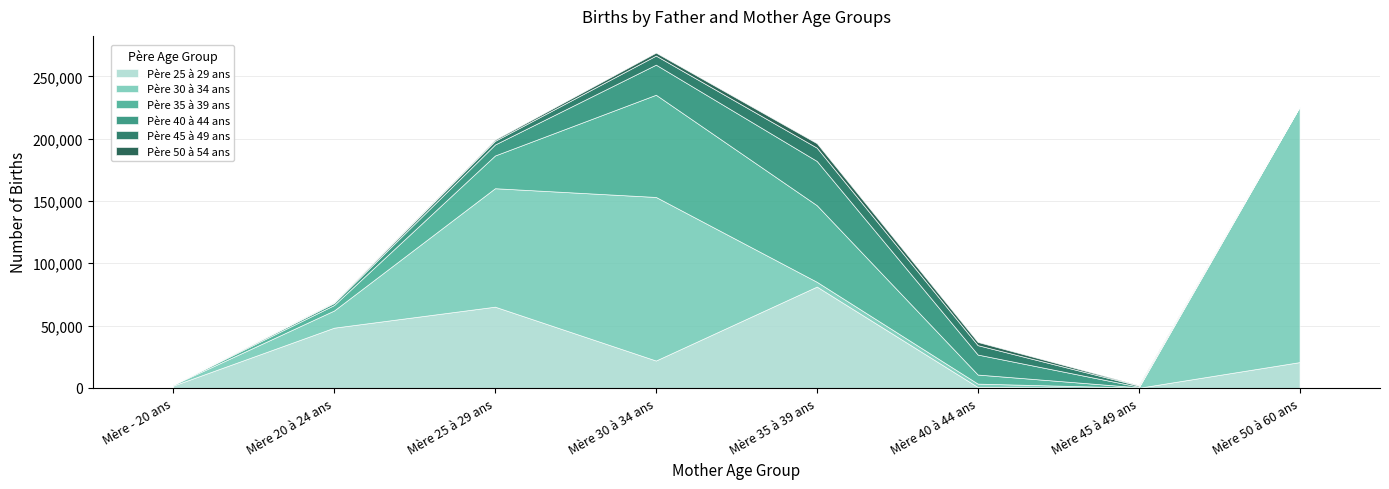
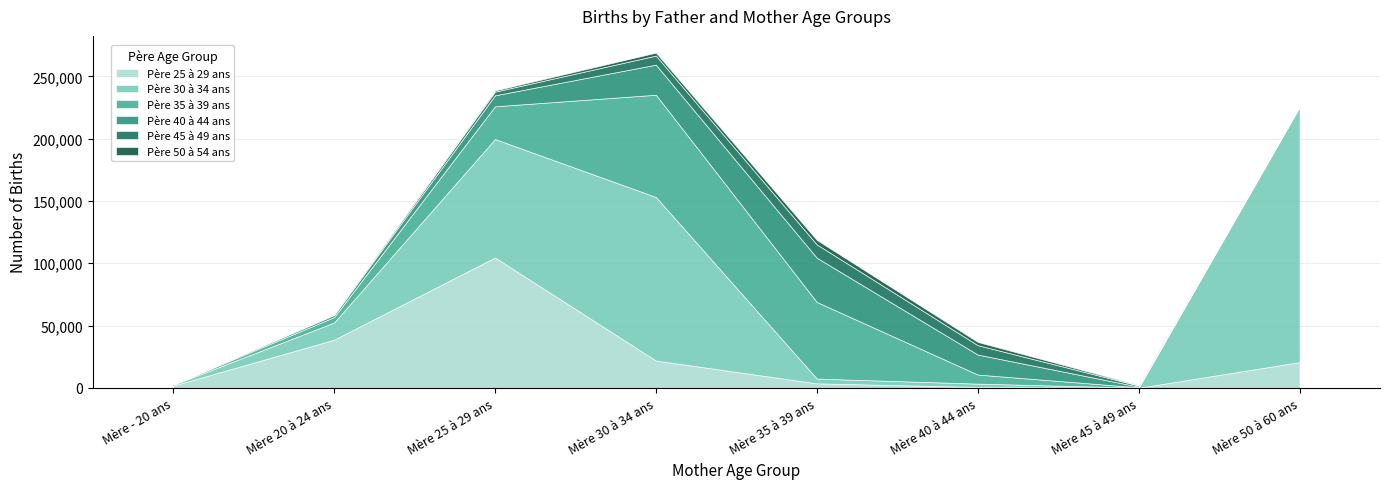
Père 25 à 29 ans, Mère 20 à 24 ans: 48,000 -> 39,000
Père 25 à 29 ans, Mère 25 à 29 ans: 65,000 -> 105,000
Père 25 à 29 ans, Mère 35 à 39 ans: 81,000 -> 4,000
